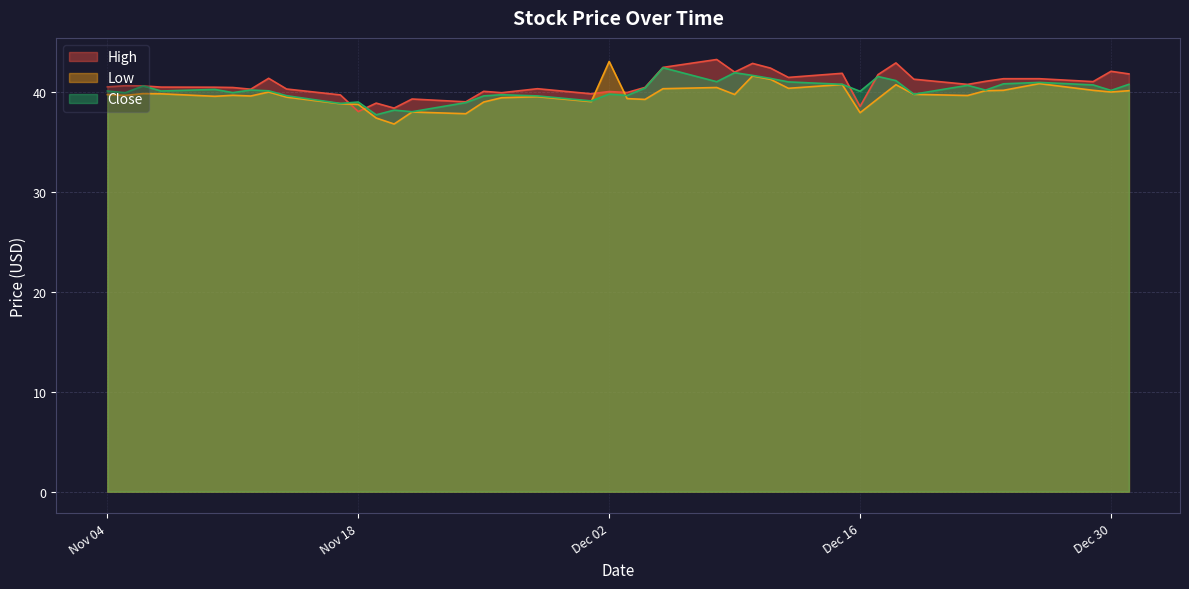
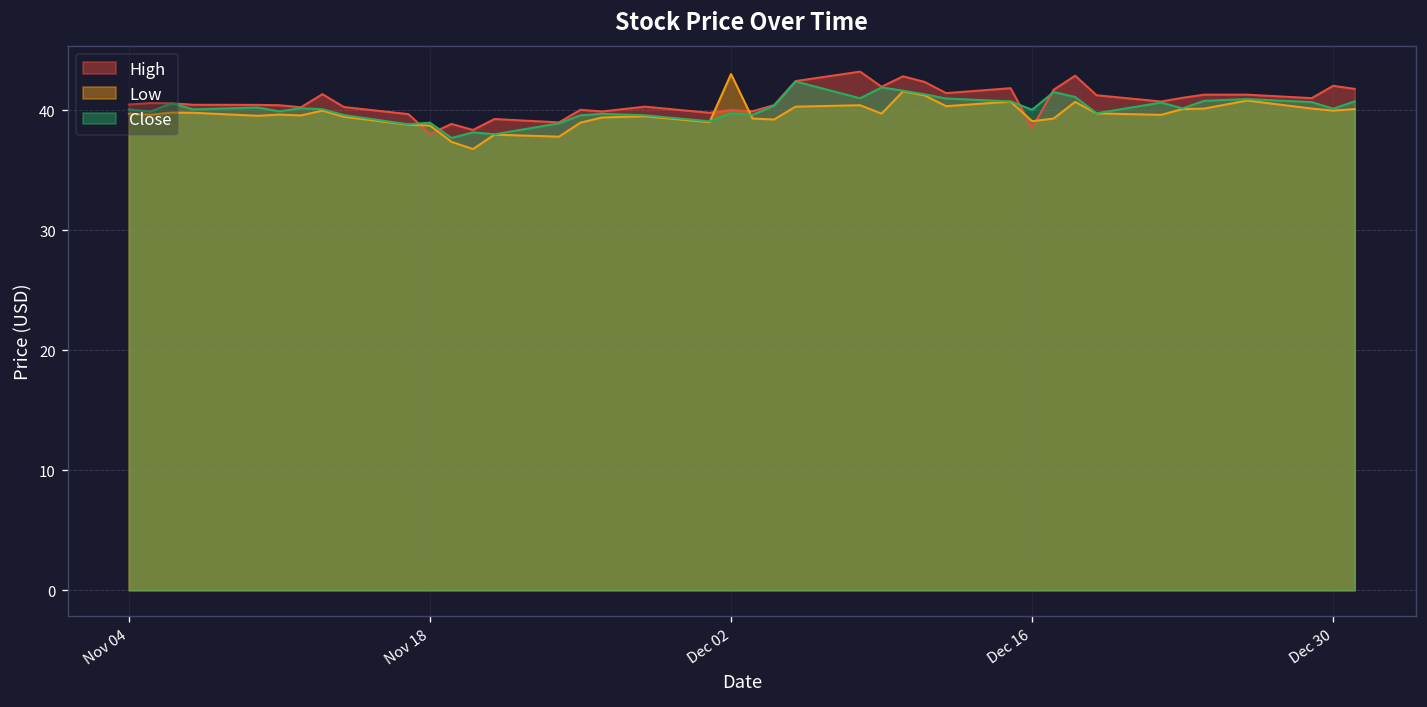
Low, Dec 16: 37.9 -> 39.1
